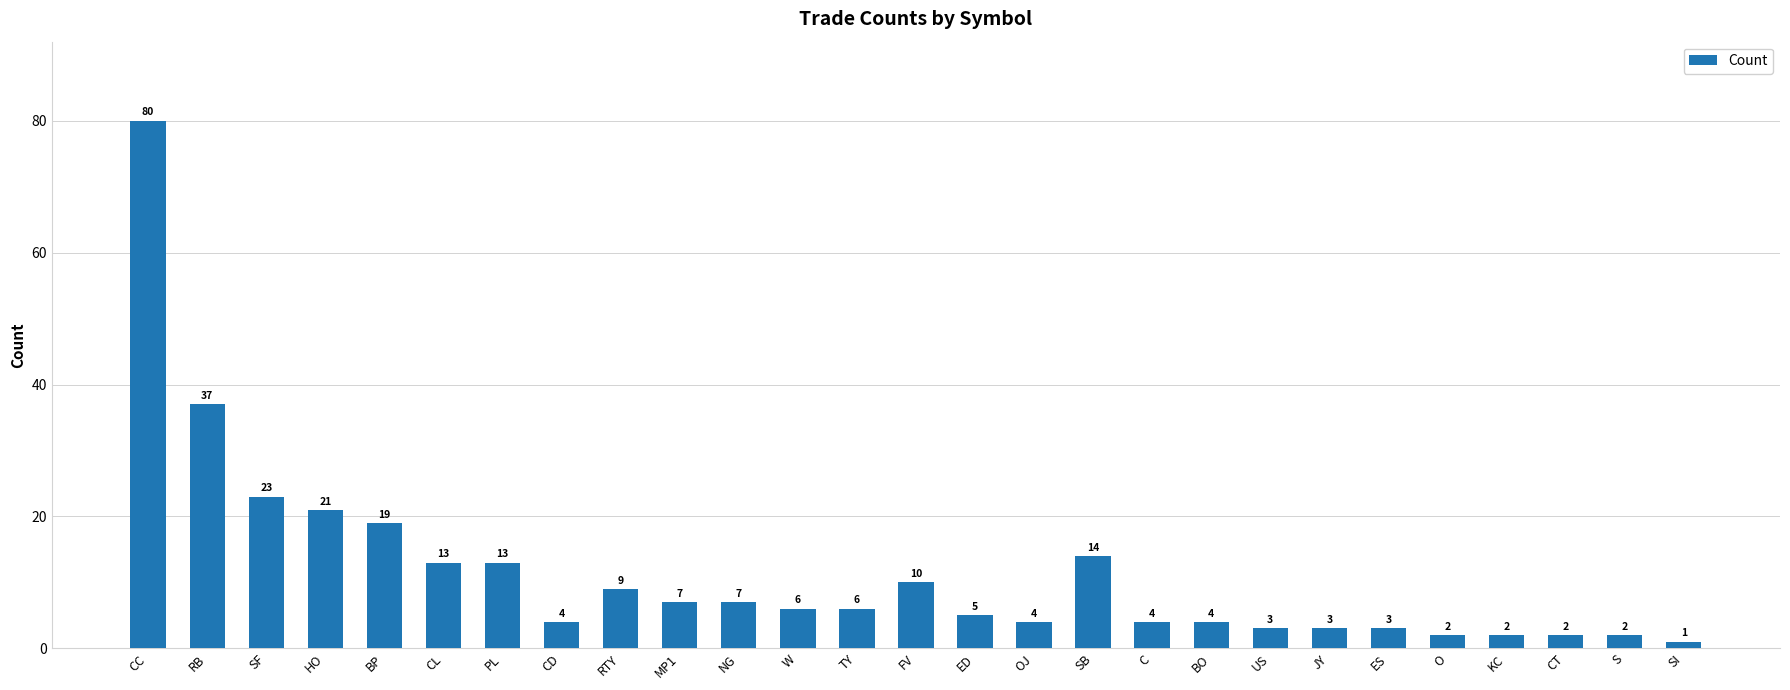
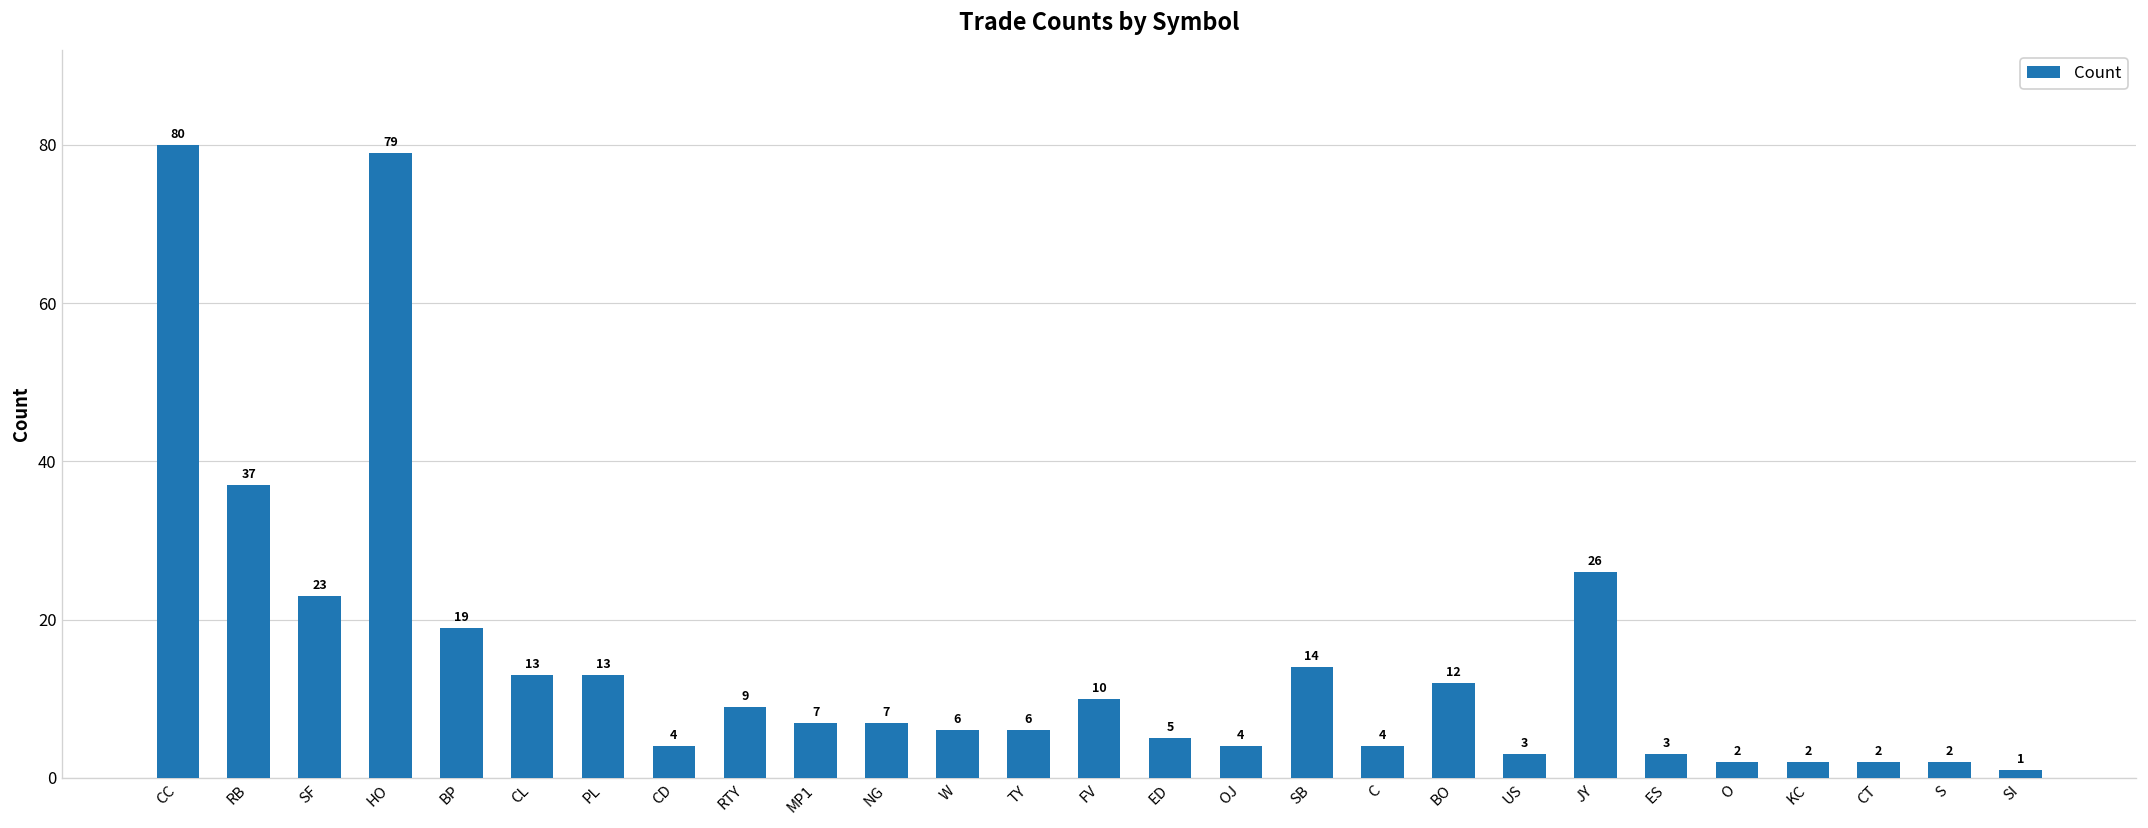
HO: 21 -> 79
BO: 4 -> 12
JY: 3 -> 26
